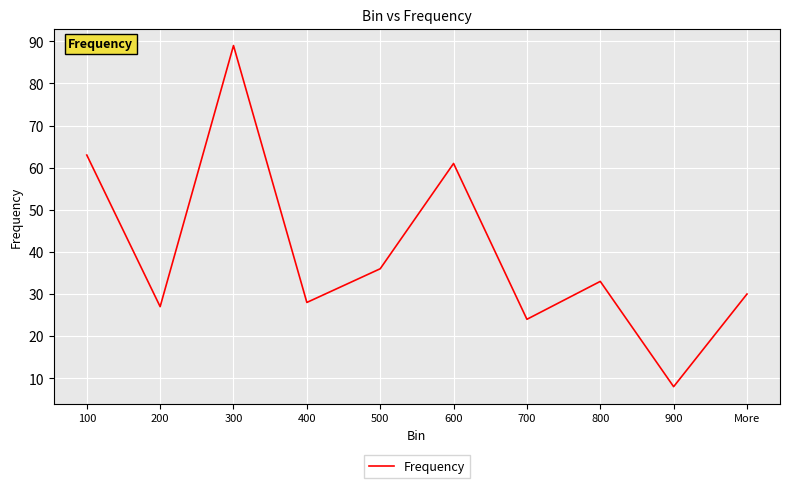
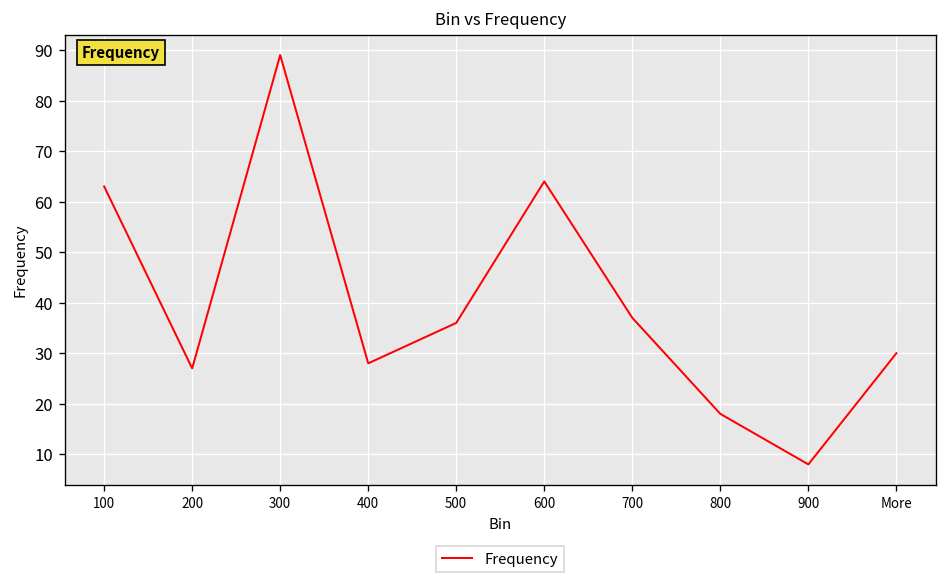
600: 61 -> 64
700: 24 -> 37
800: 33 -> 18
